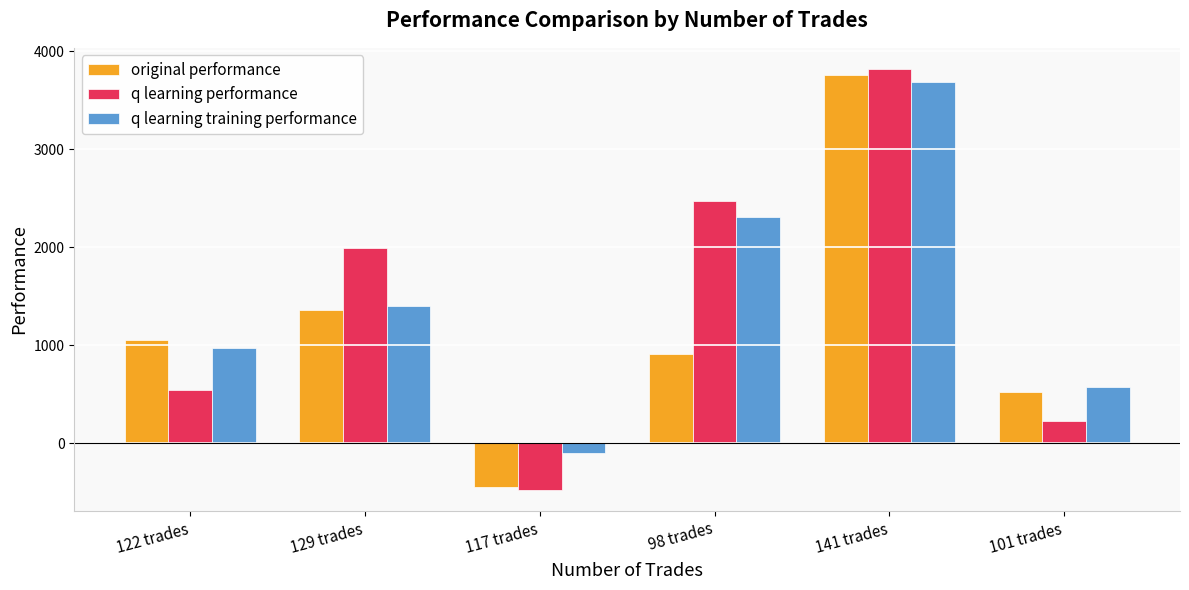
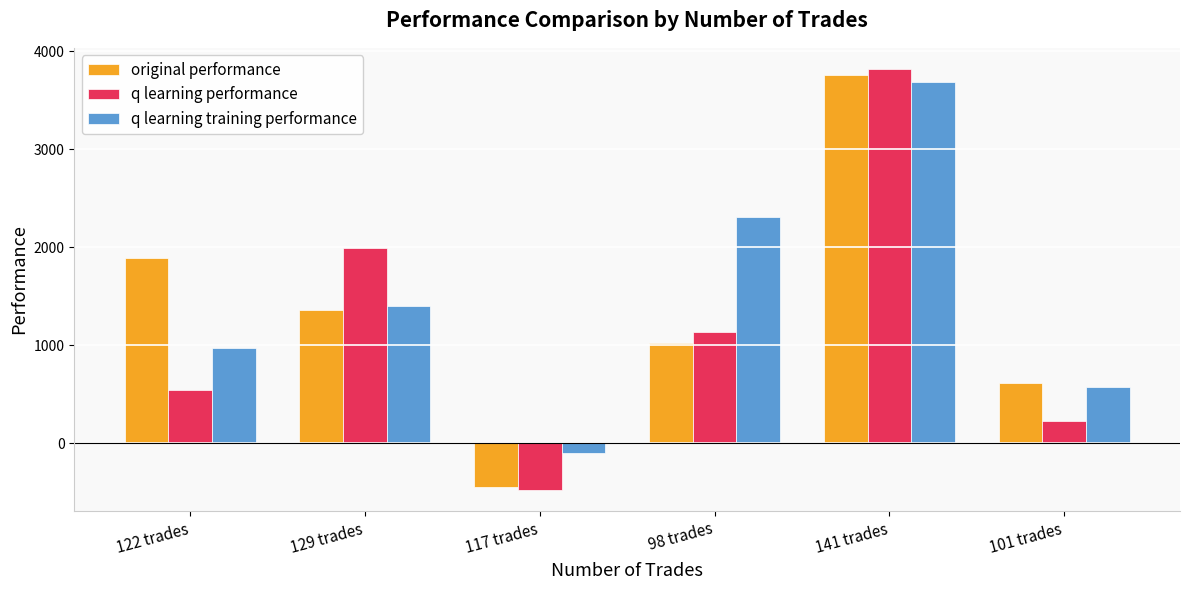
original performance, 122 trades: 1100 -> 1900
original performance, 98 trades: 900 -> 1000
q learning performance, 98 trades: 2500 -> 1100
original performance, 101 trades: 500 -> 600
